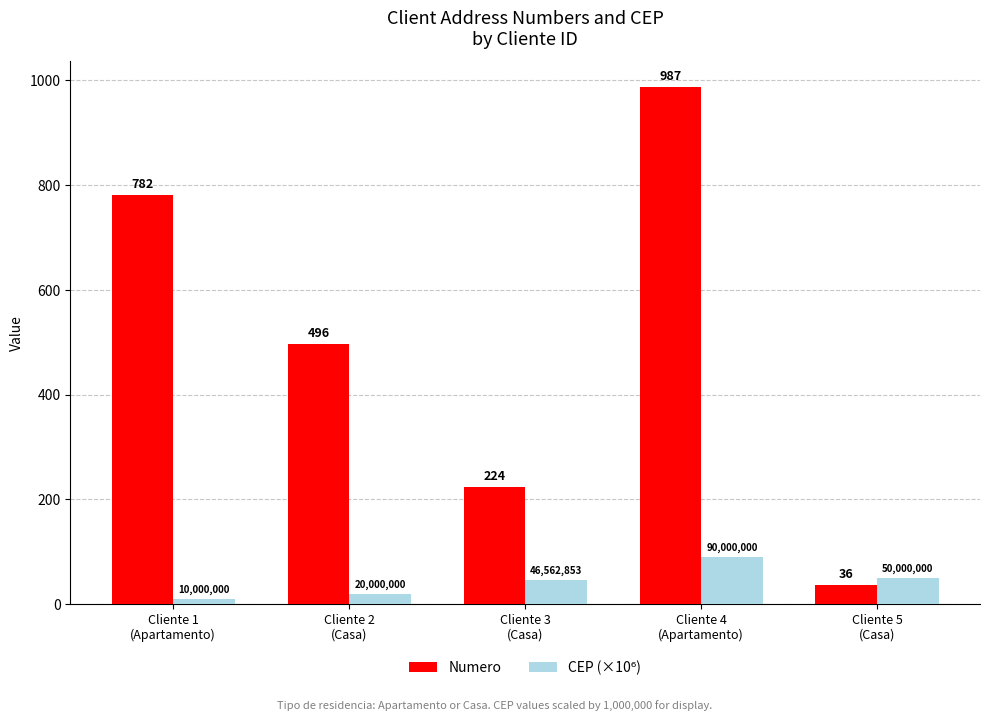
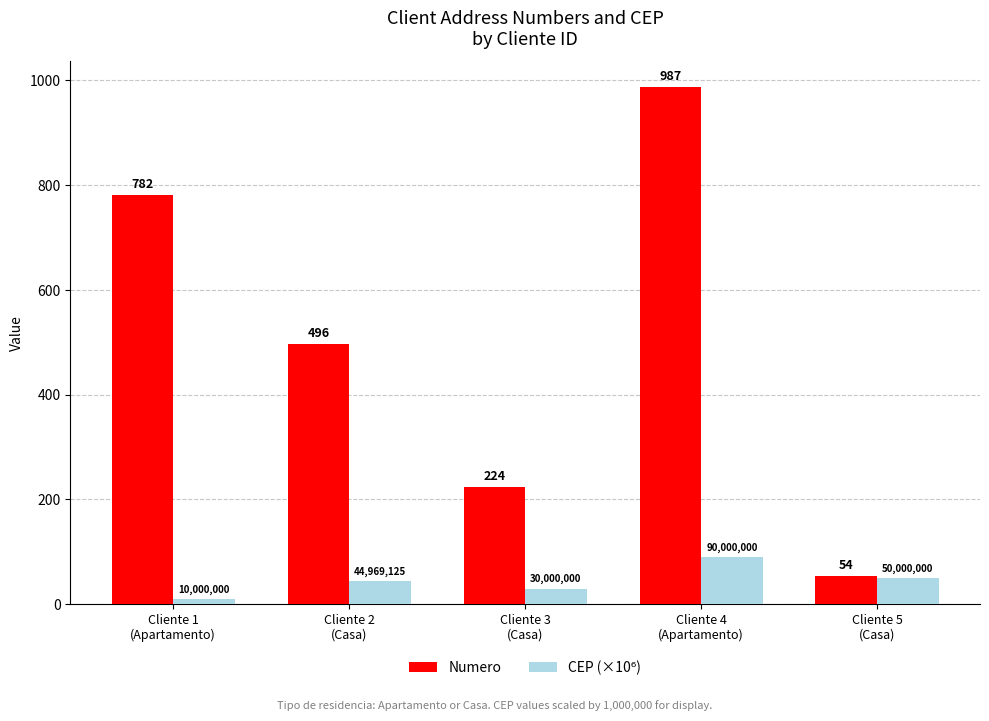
CEP (×10⁶), Cliente 2 (Casa): 20,000,000 -> 44,969,125
CEP (×10⁶), Cliente 3 (Casa): 46,562,853 -> 30,000,000
Numero, Cliente 5 (Casa): 36 -> 54
